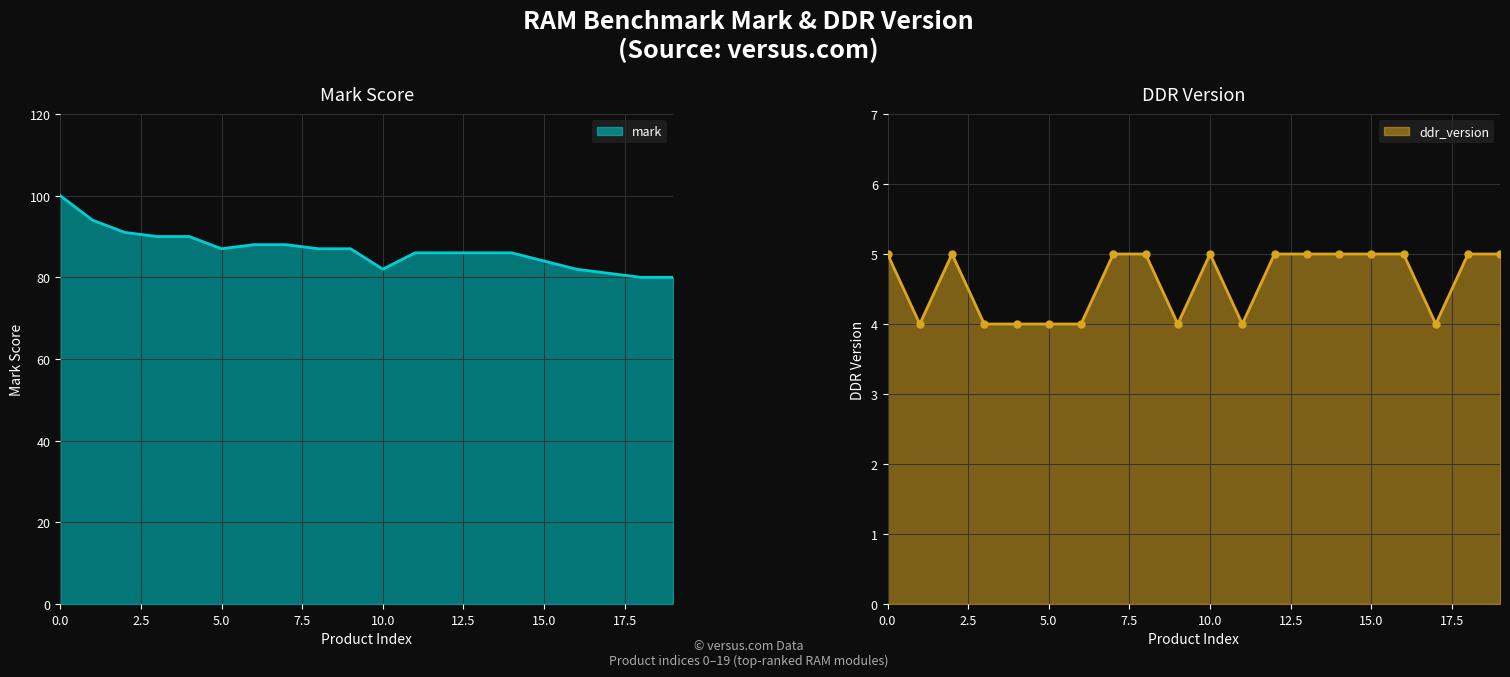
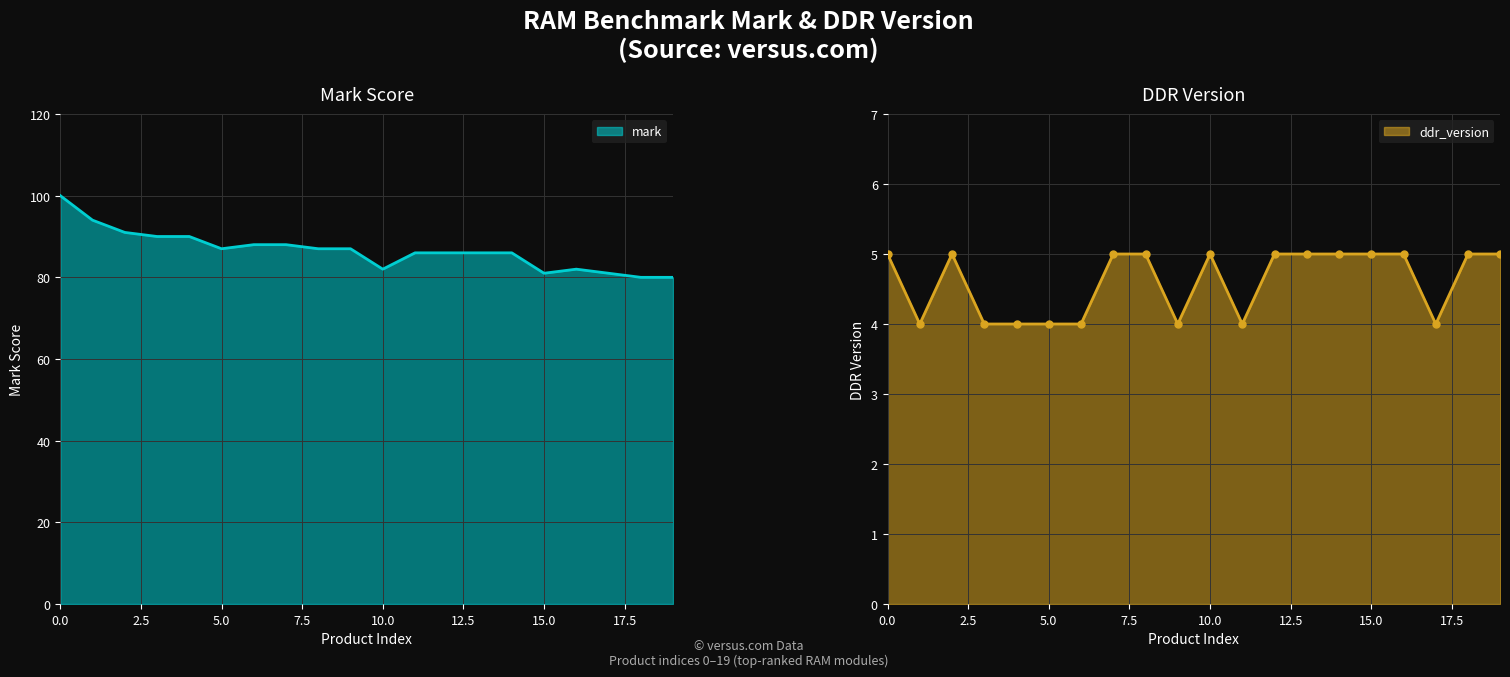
Mark Score, 15.0: 84 -> 81
